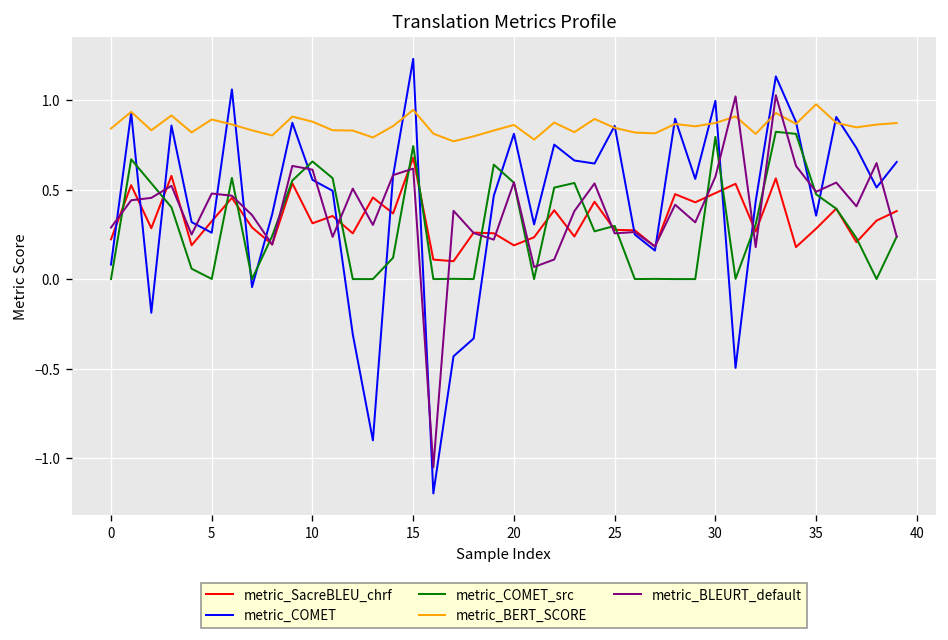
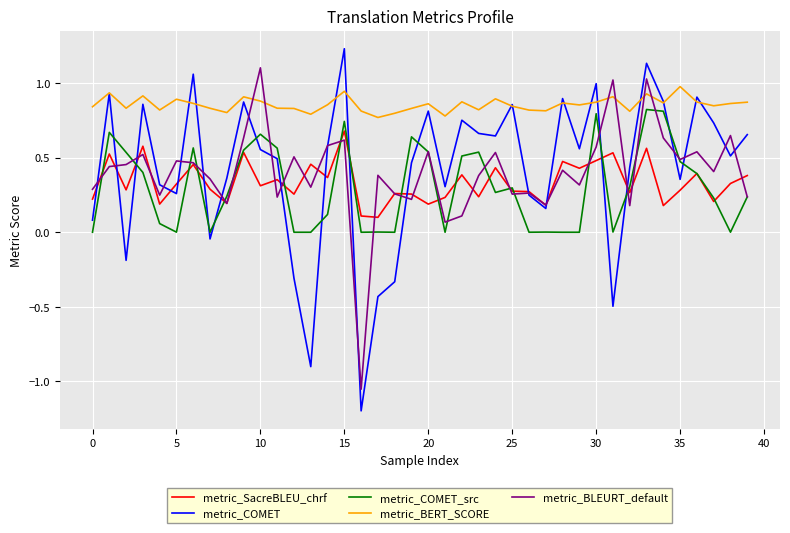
metric_BLEURT_default, 10: 0.61 -> 1.10
